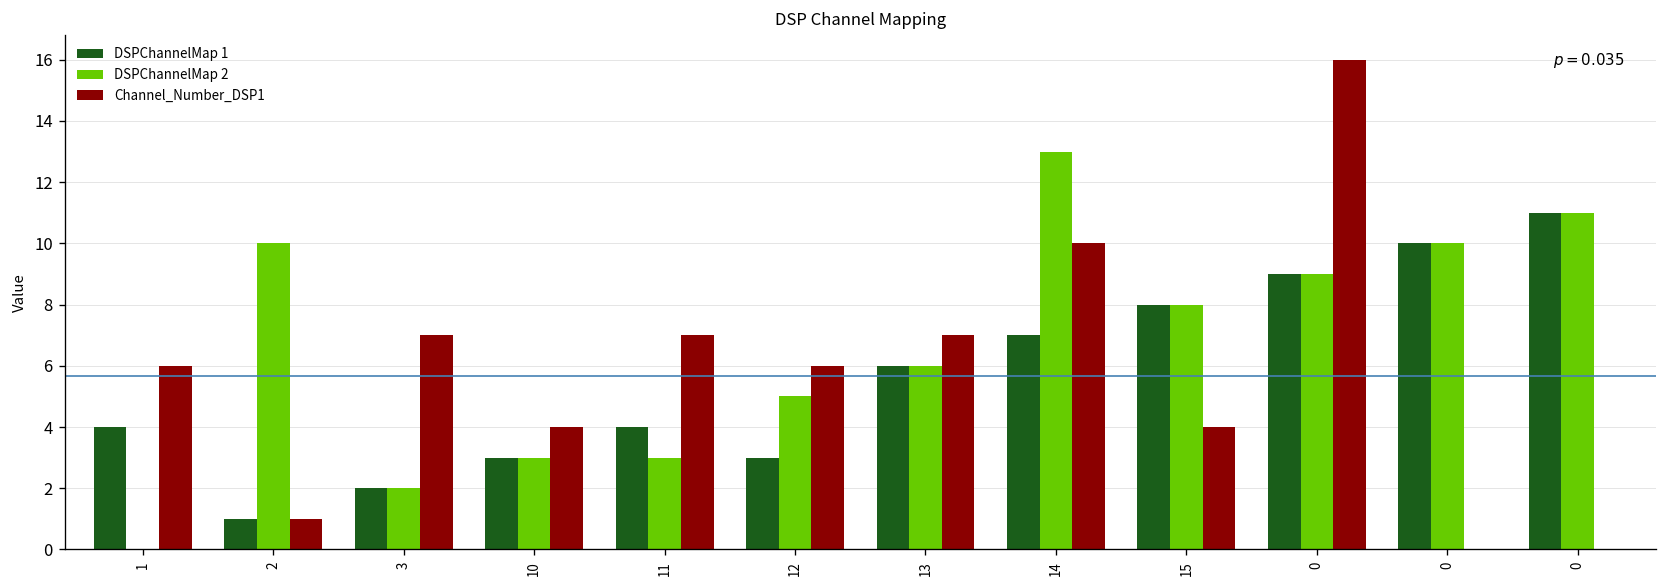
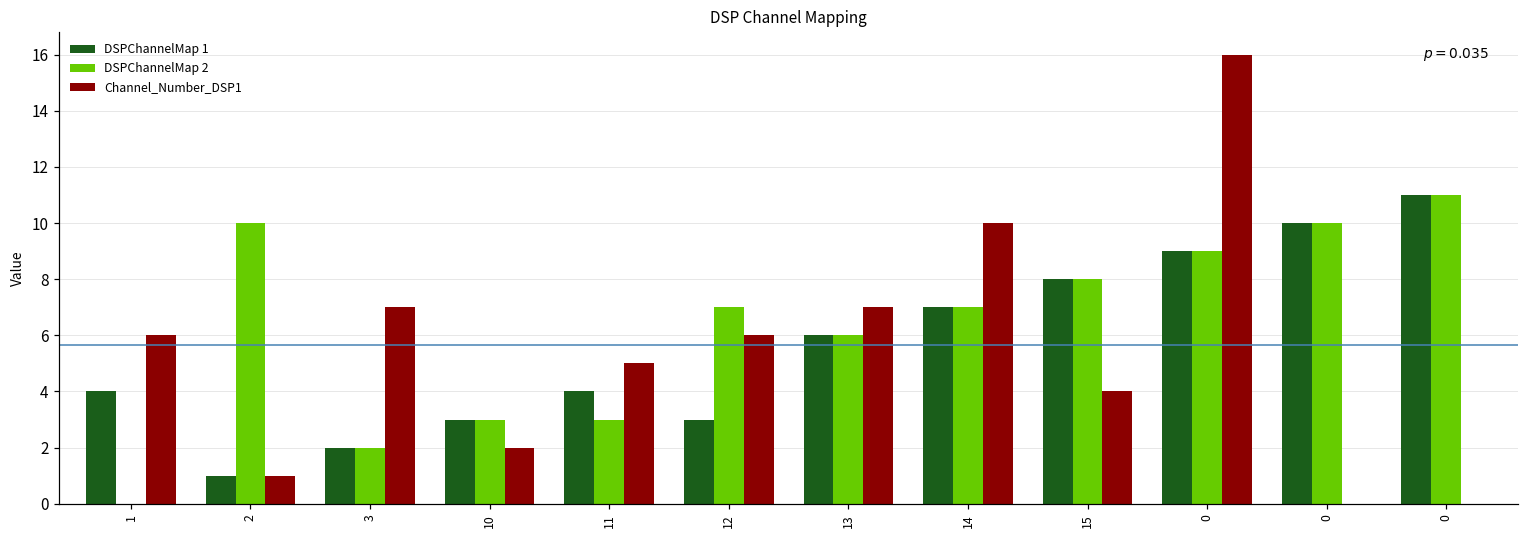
Channel_Number_DSP1, 10: 4 -> 2
Channel_Number_DSP1, 11: 7 -> 5
DSPChannelMap 2, 12: 5 -> 7
DSPChannelMap 2, 14: 13 -> 7
